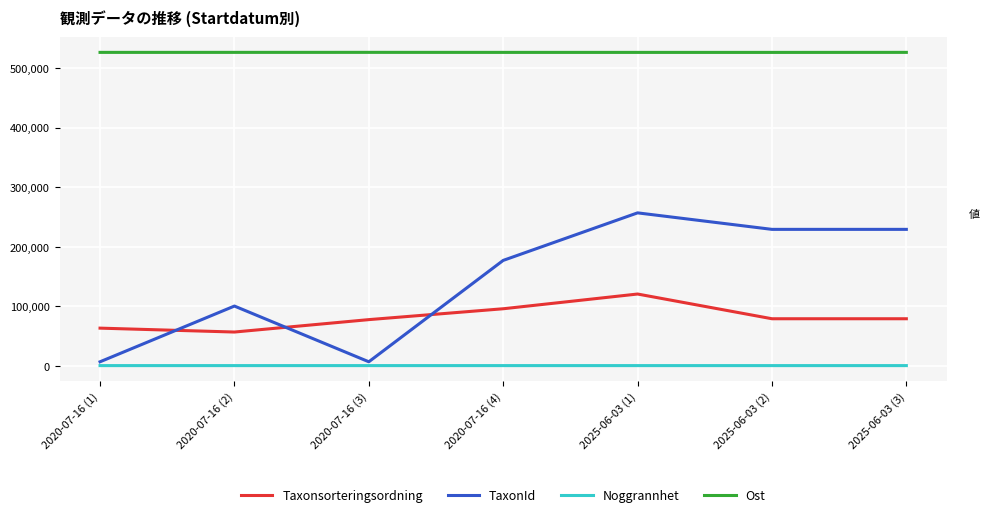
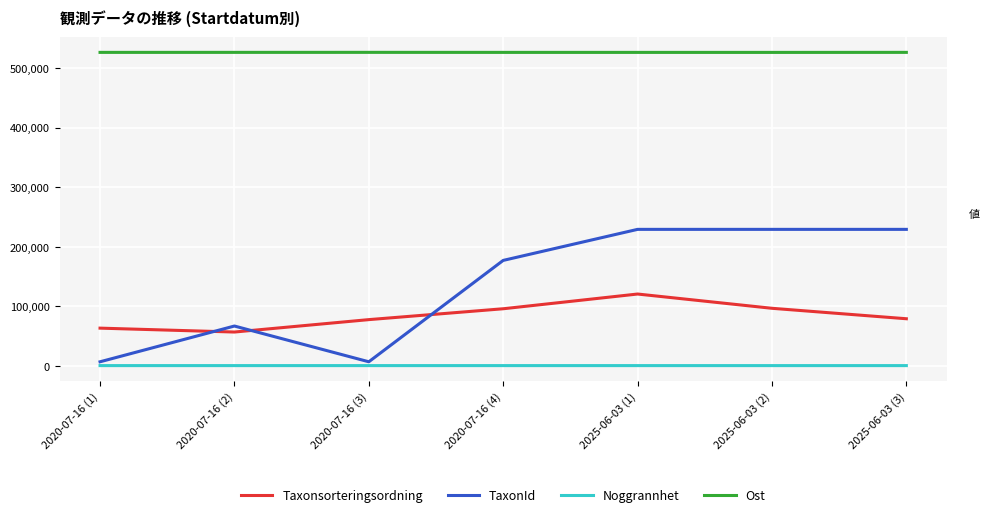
TaxonId, 2020-07-16 (2): 100,000 -> 70,000
TaxonId, 2025-06-03 (1): 260,000 -> 230,000
Taxonsorteringsordning, 2025-06-03 (2): 80,000 -> 100,000
